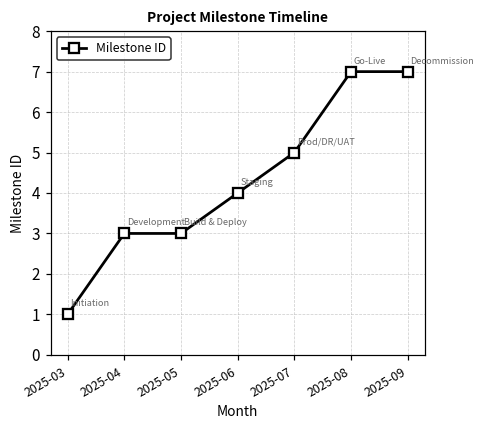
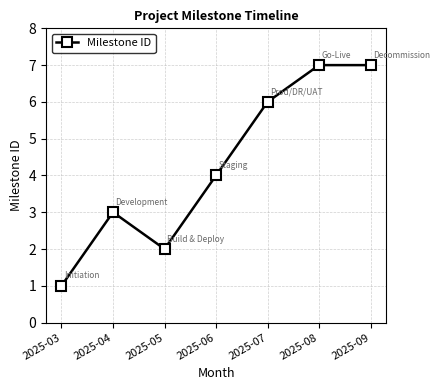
2025-05: 3 -> 2
2025-07: 5 -> 6
